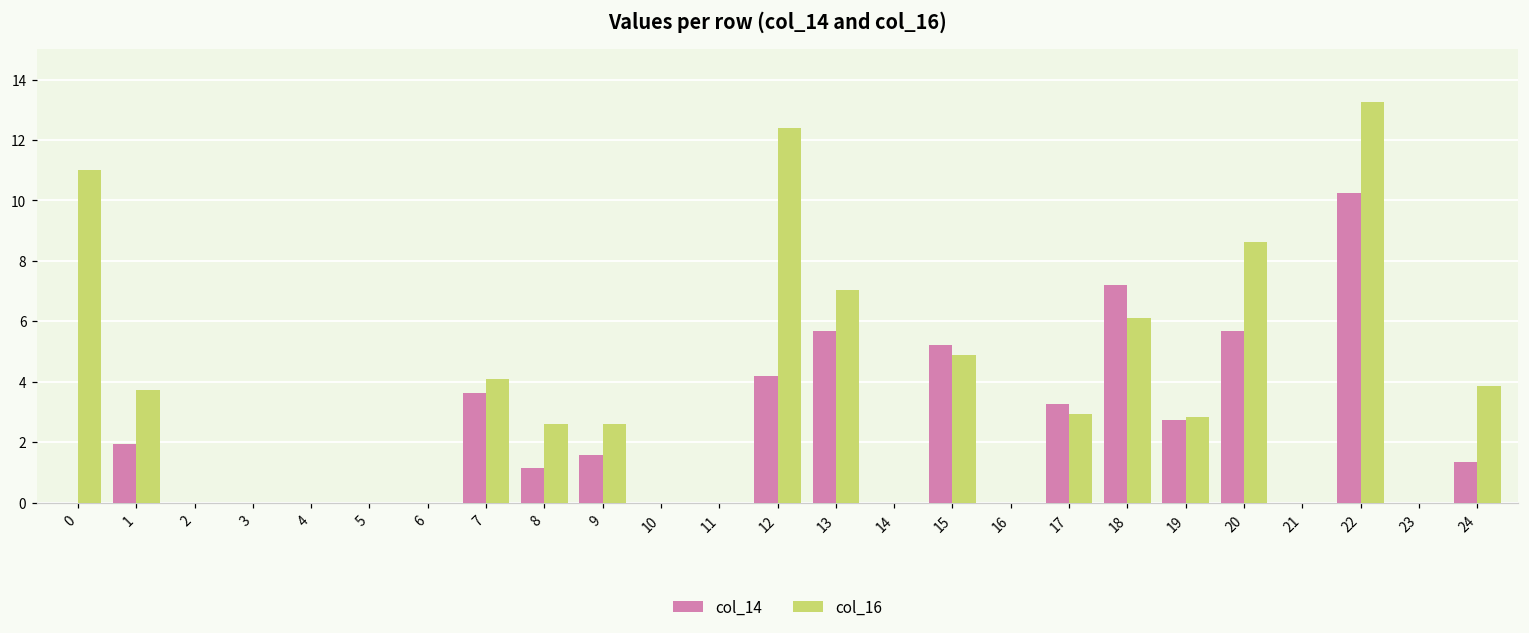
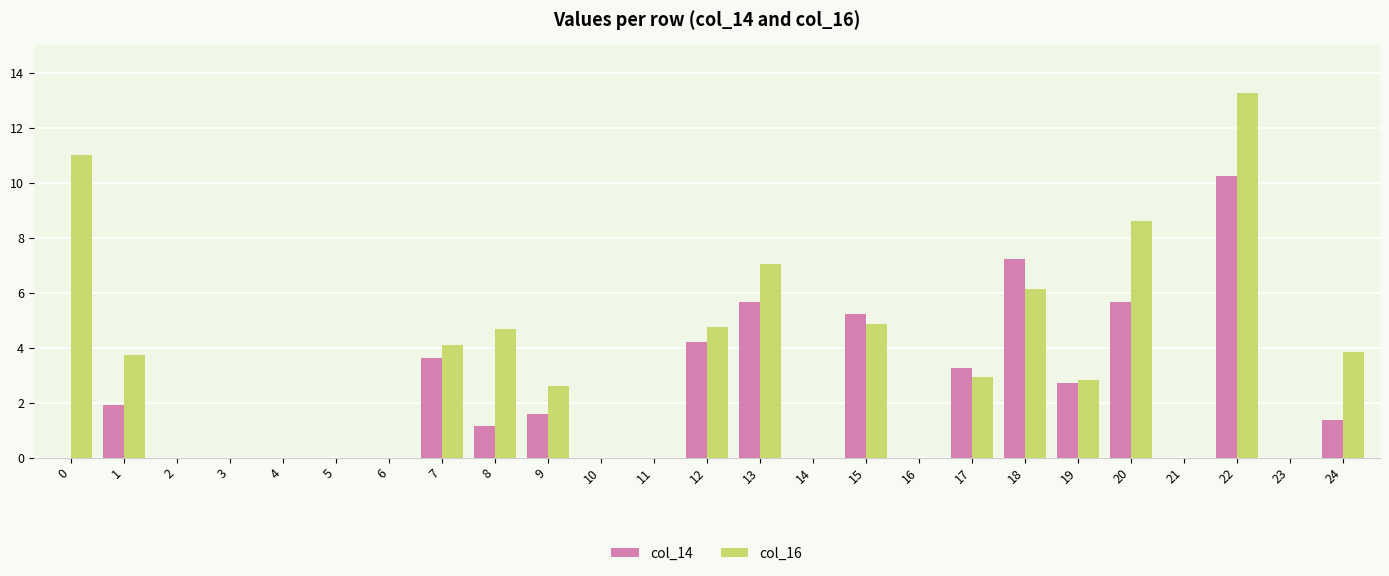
col_16, 8: 2.6 -> 4.7
col_16, 12: 12.4 -> 4.8
